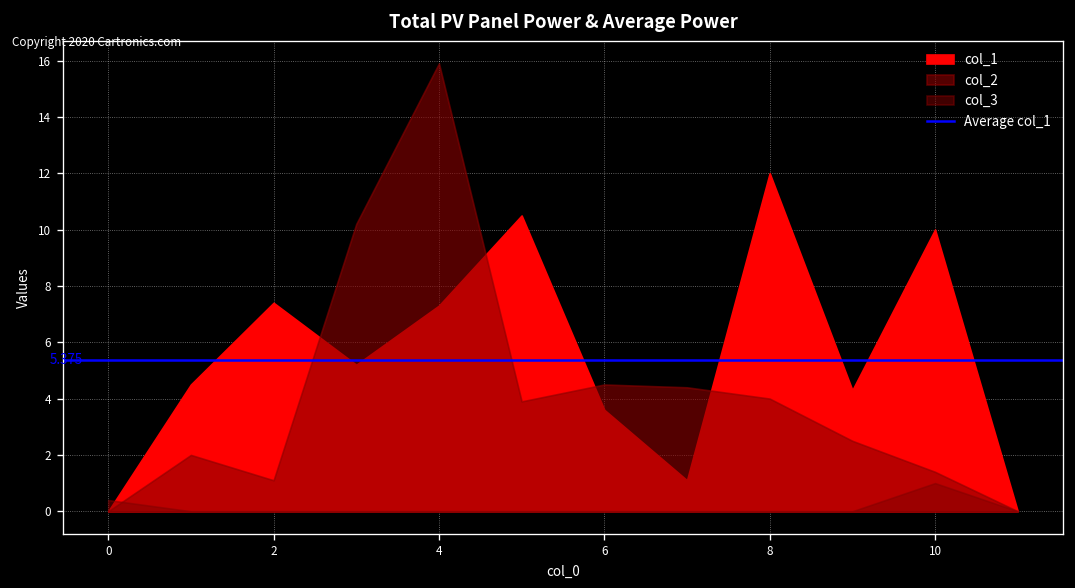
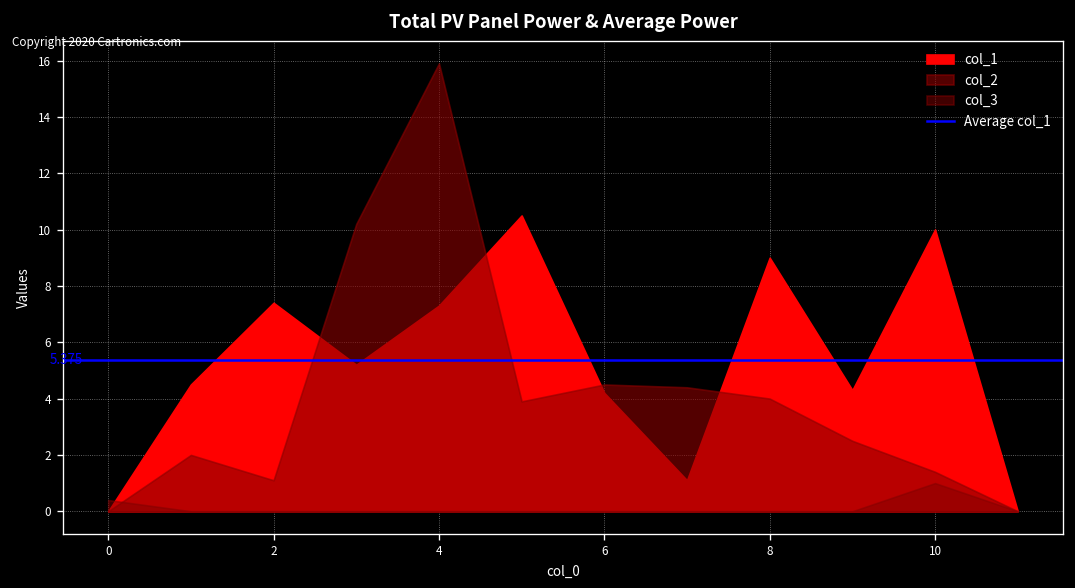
col_1, 6: 3.6 -> 4.2
col_1, 8: 12 -> 9
